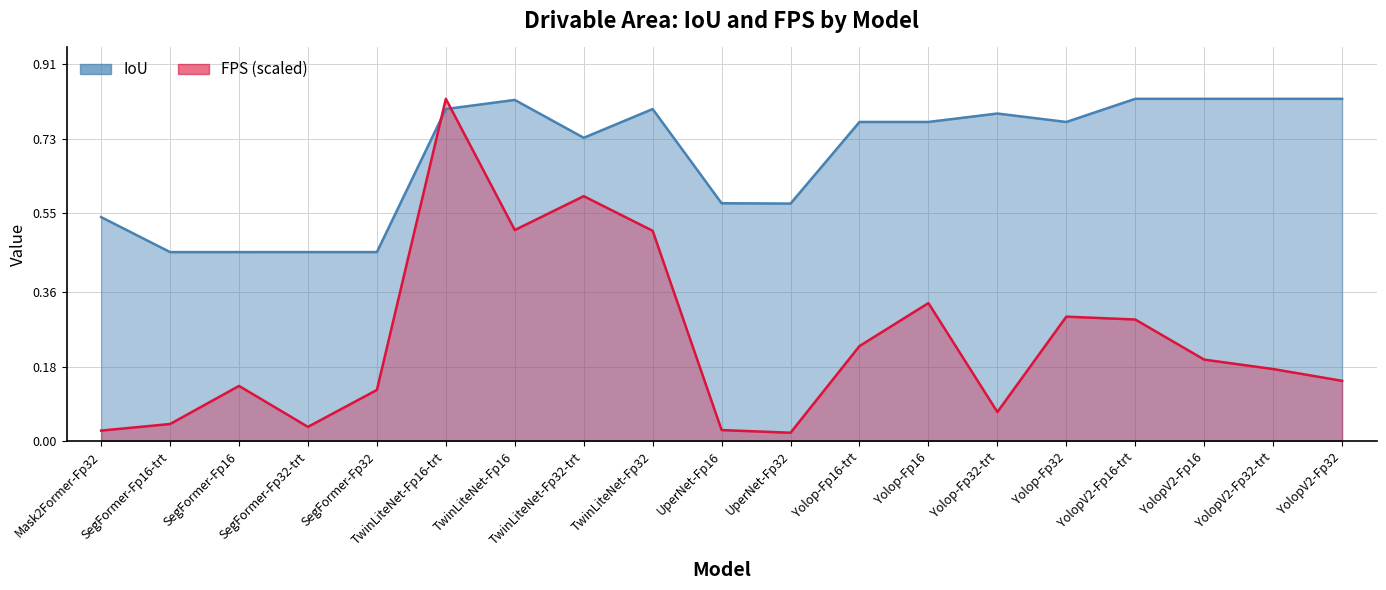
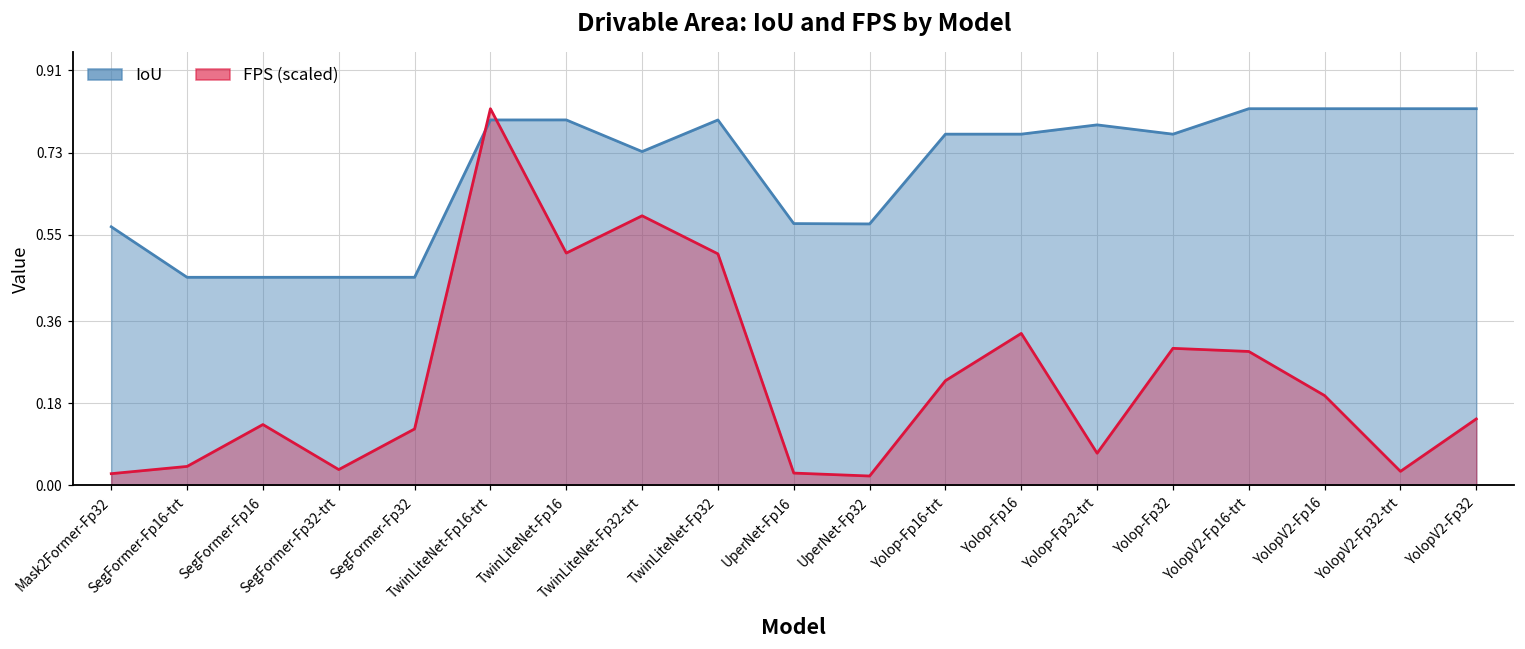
IoU, Mask2Former-Fp32: 0.54 -> 0.57
IoU, TwinLiteNet-Fp16: 0.82 -> 0.80
FPS (scaled), YolopV2-Fp32-trt: 0.17 -> 0.03
